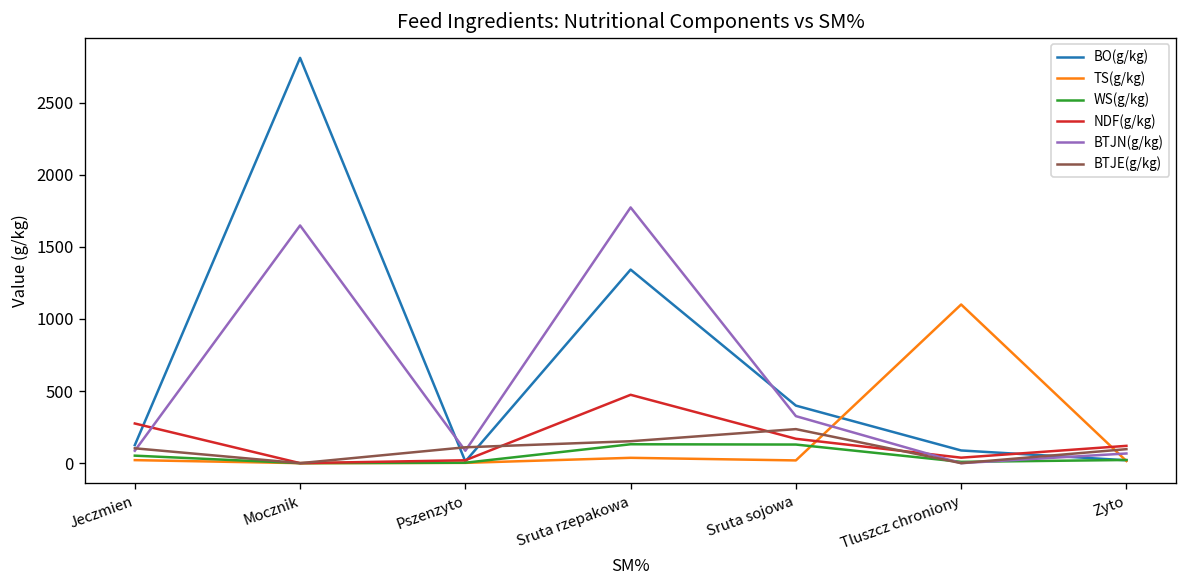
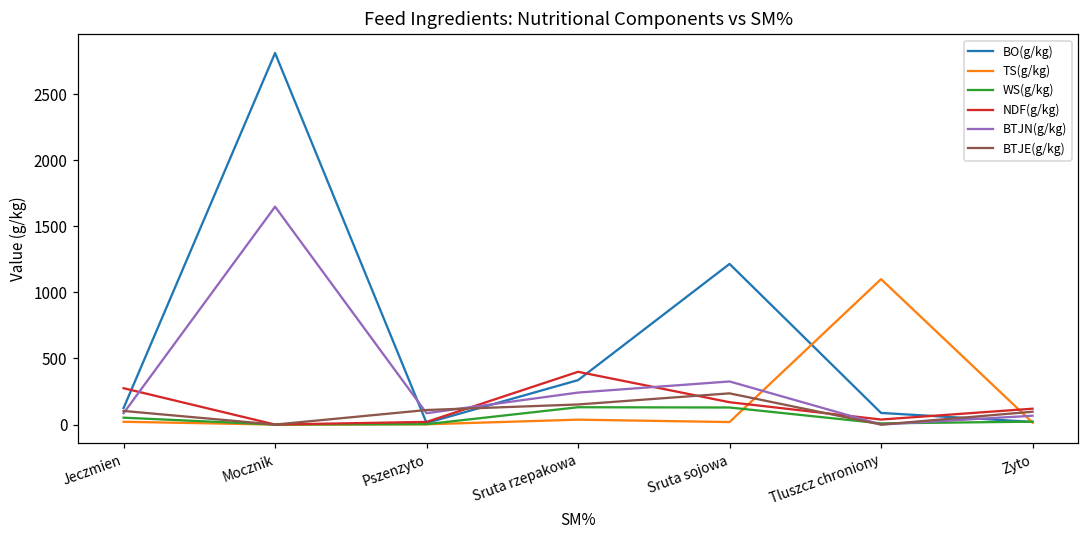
BO(g/kg), Sruta rzepakowa: 1340 -> 340
NDF(g/kg), Sruta rzepakowa: 470 -> 400
BTJN(g/kg), Sruta rzepakowa: 1770 -> 240
BO(g/kg), Sruta sojowa: 400 -> 1220
